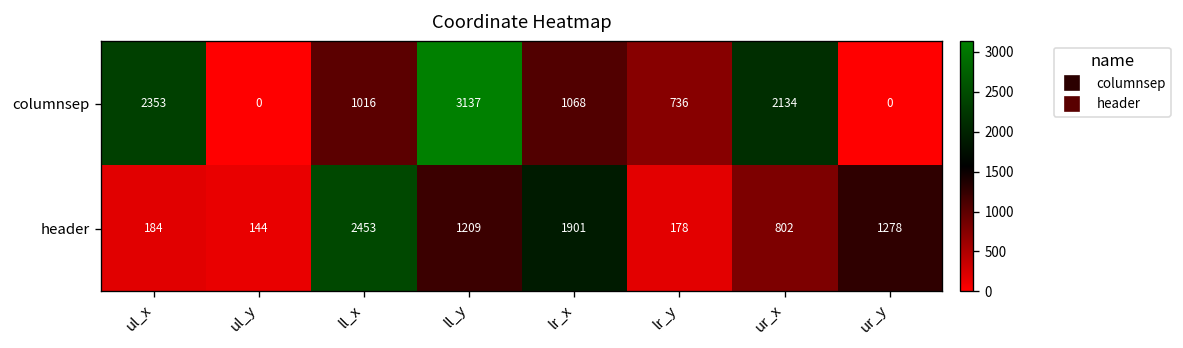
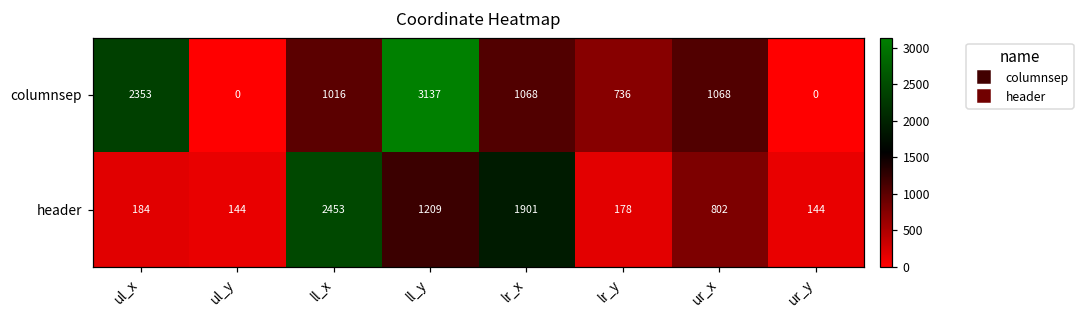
columnsep, ur_x: 2134 -> 1068
header, ur_y: 1278 -> 144
